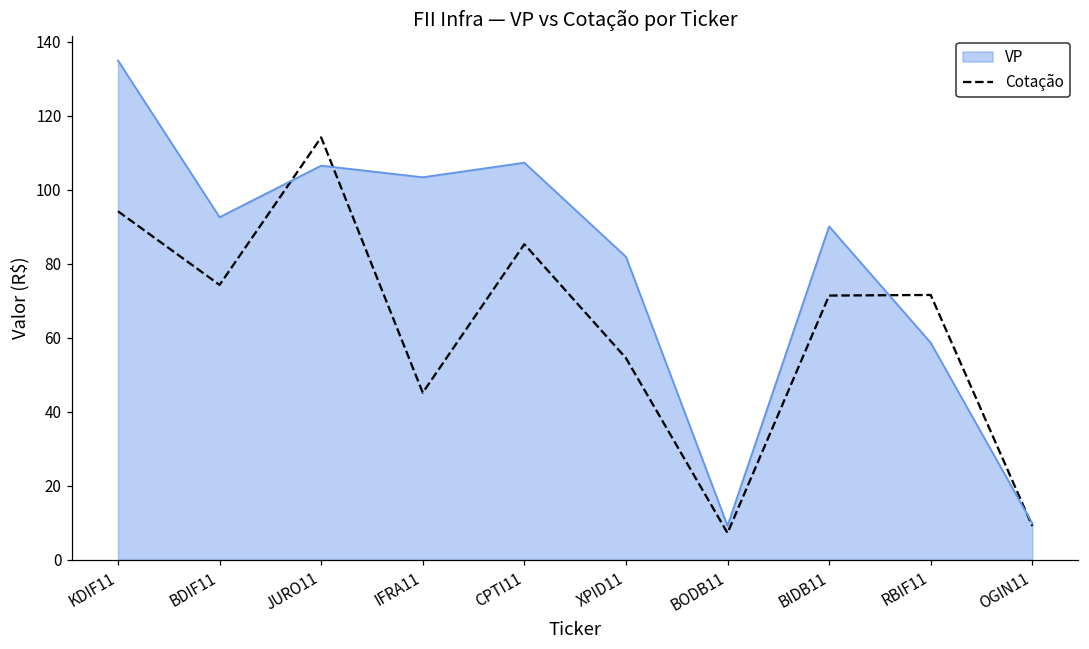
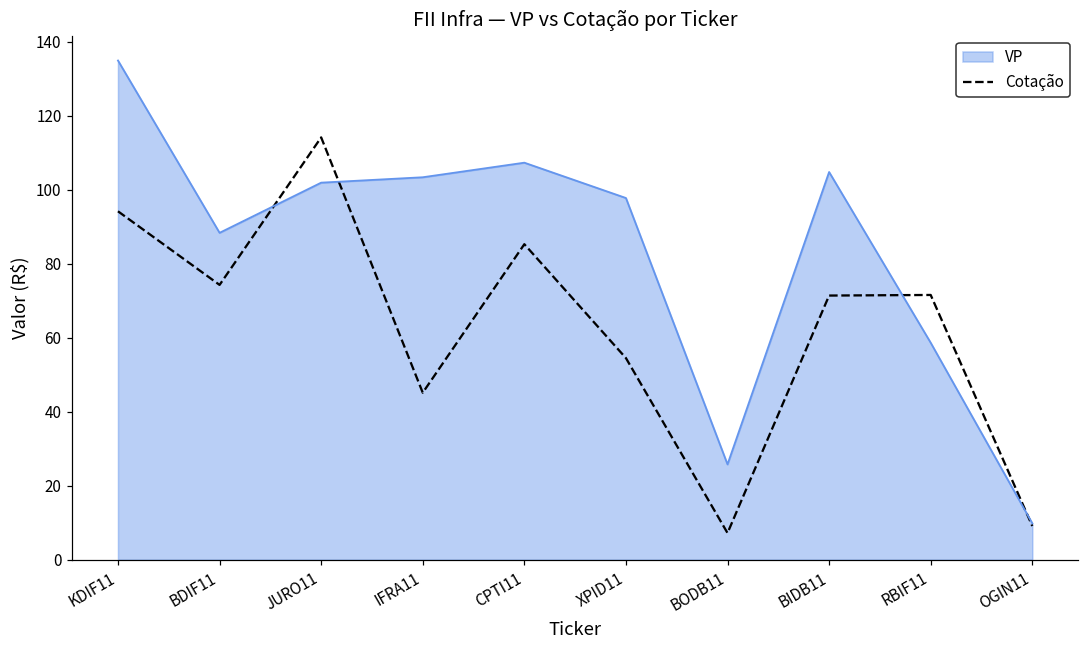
VP, BDIF11: 93 -> 88
VP, JURO11: 107 -> 102
VP, XPID11: 82 -> 98
VP, BODB11: 9 -> 26
VP, BIDB11: 90 -> 105
